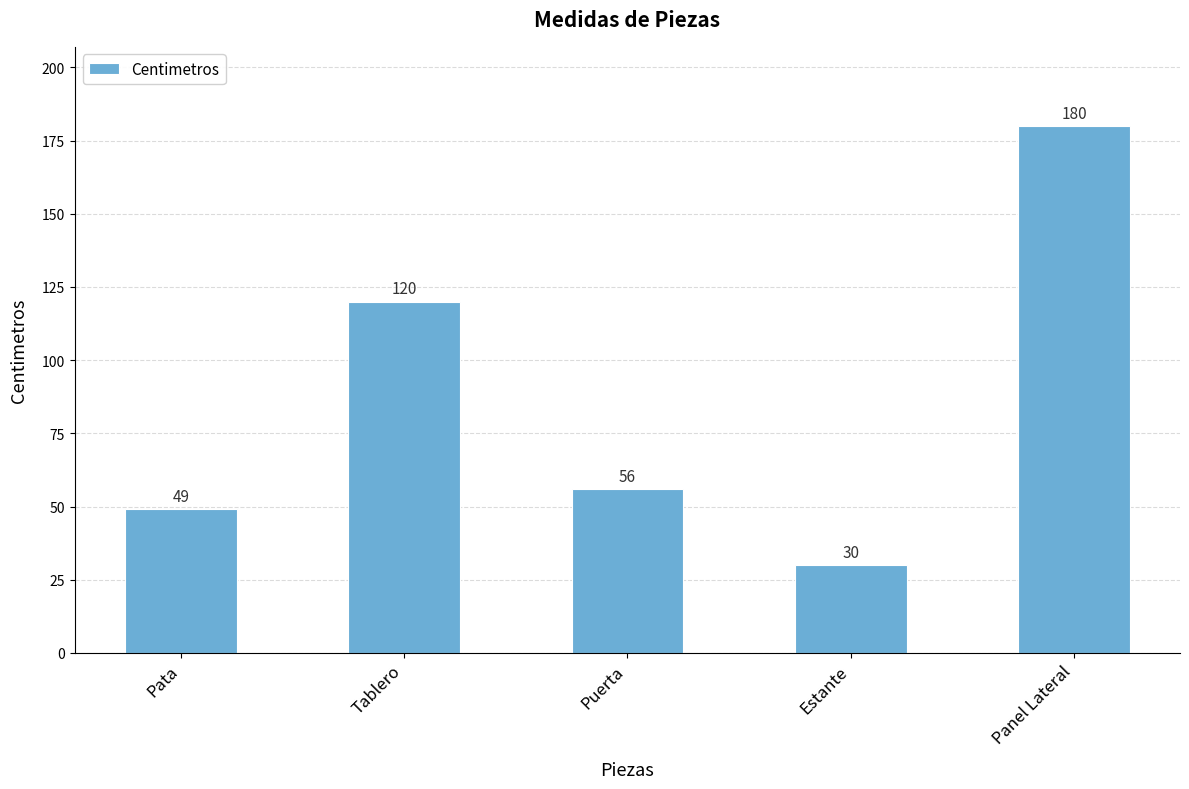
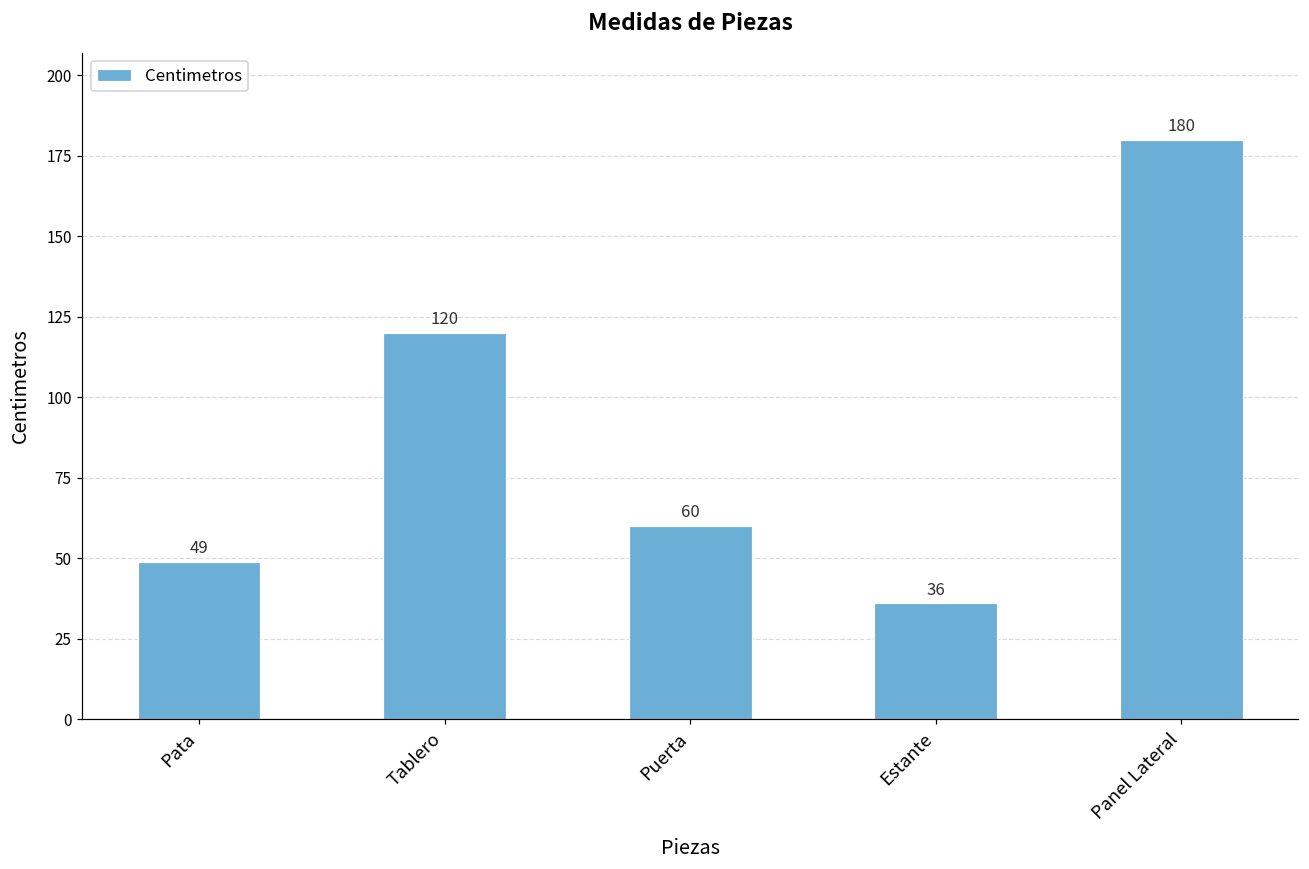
Puerta: 56 -> 60
Estante: 30 -> 36
